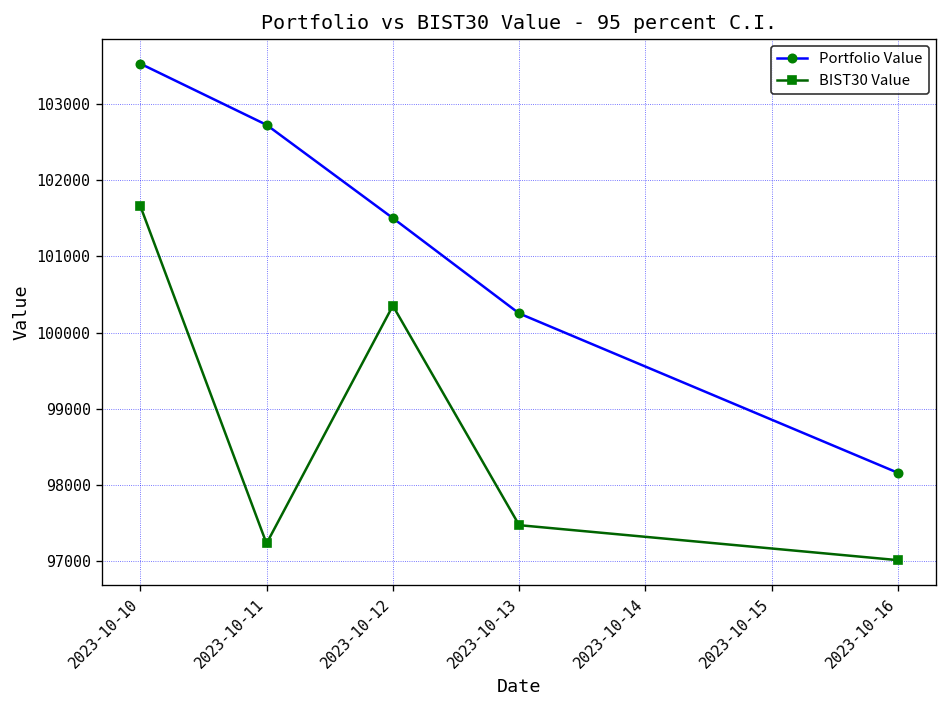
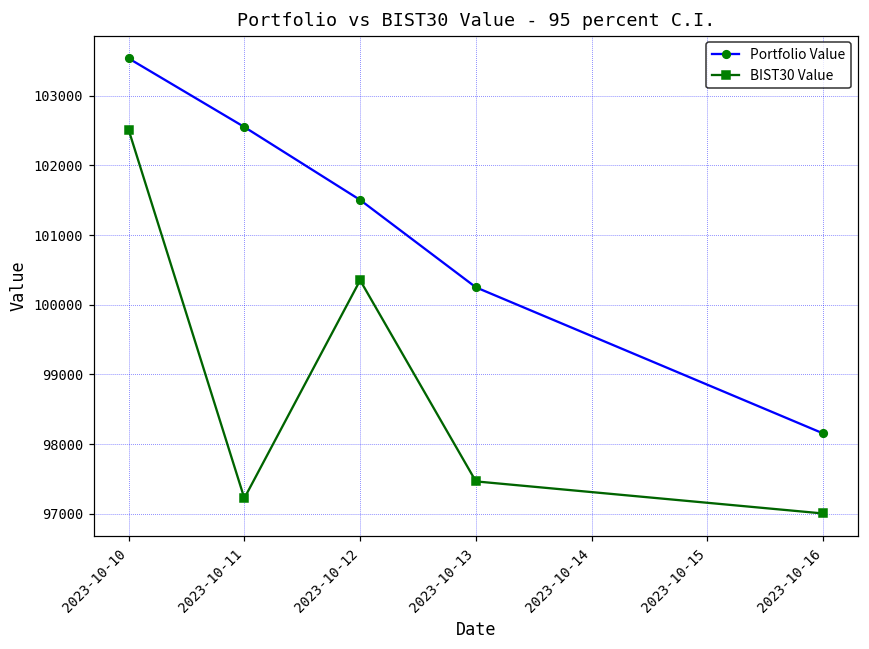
BIST30 Value, 2023-10-10: 101700 -> 102500
Portfolio Value, 2023-10-11: 102700 -> 102600
